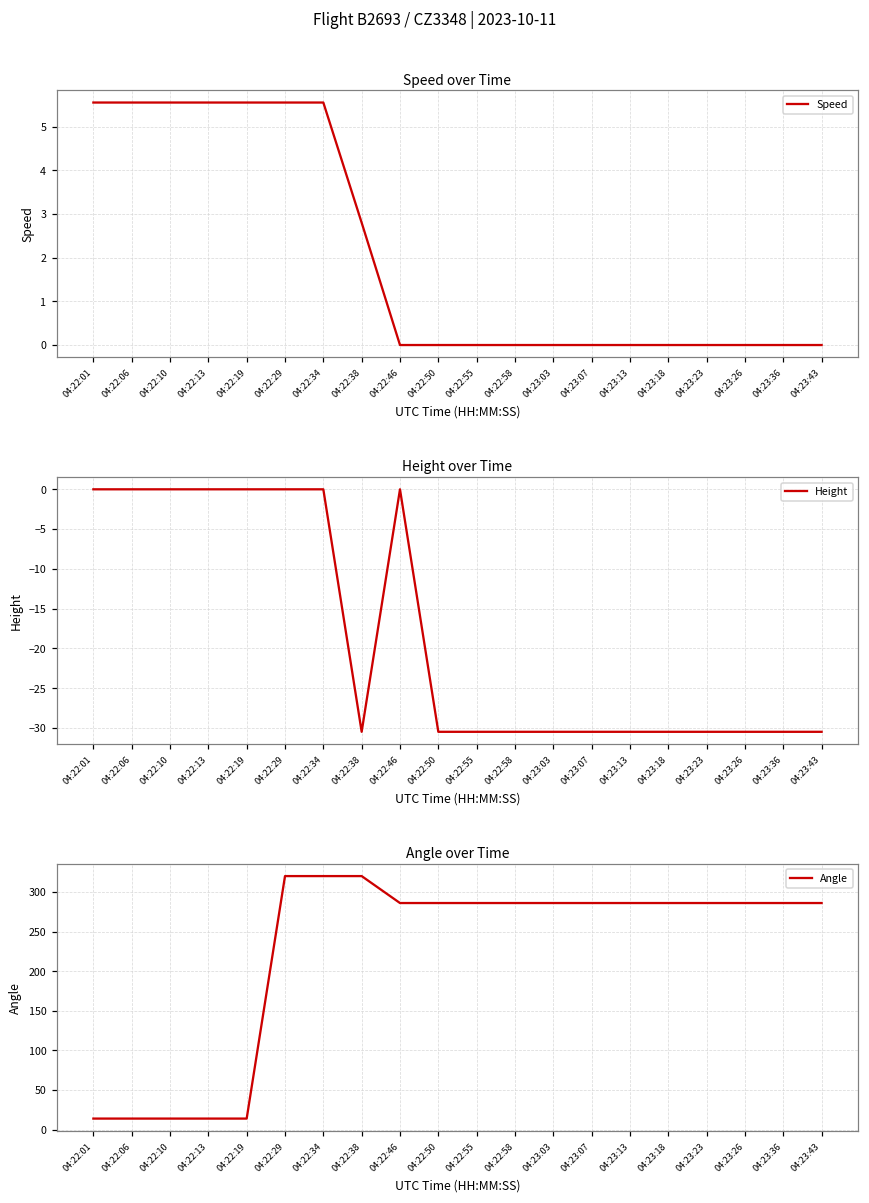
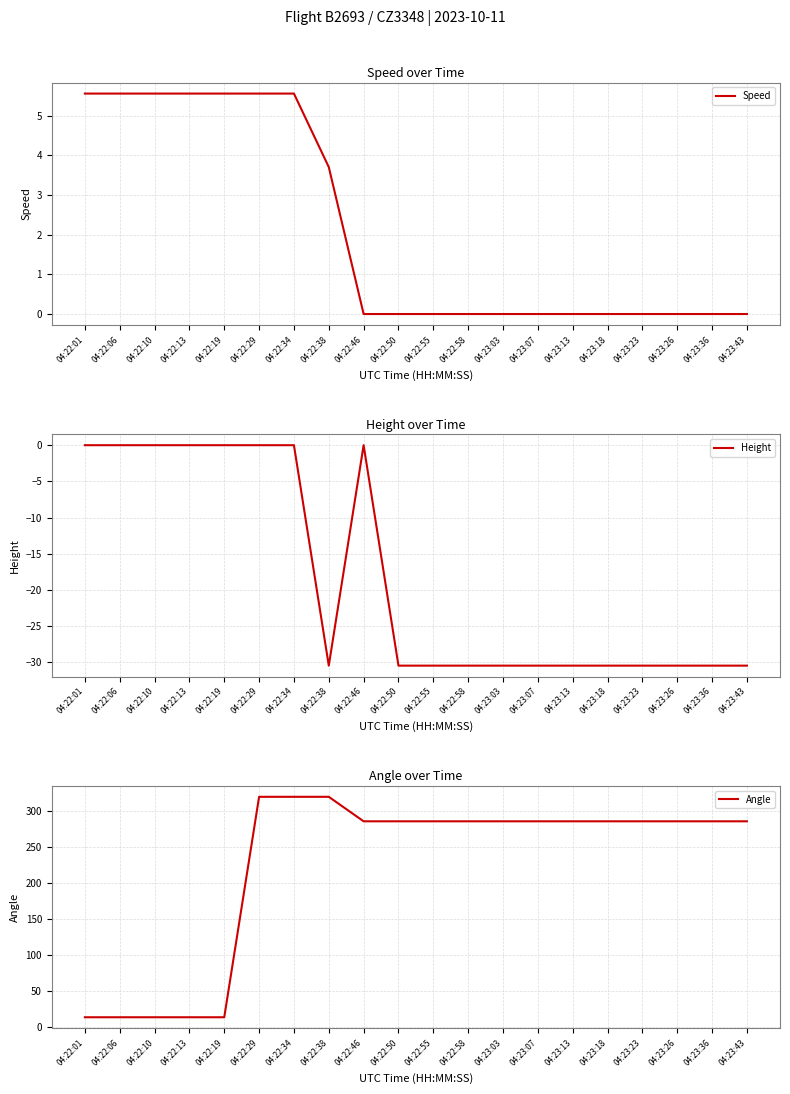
Speed over Time, 04:22:38: 2.8 -> 3.7
